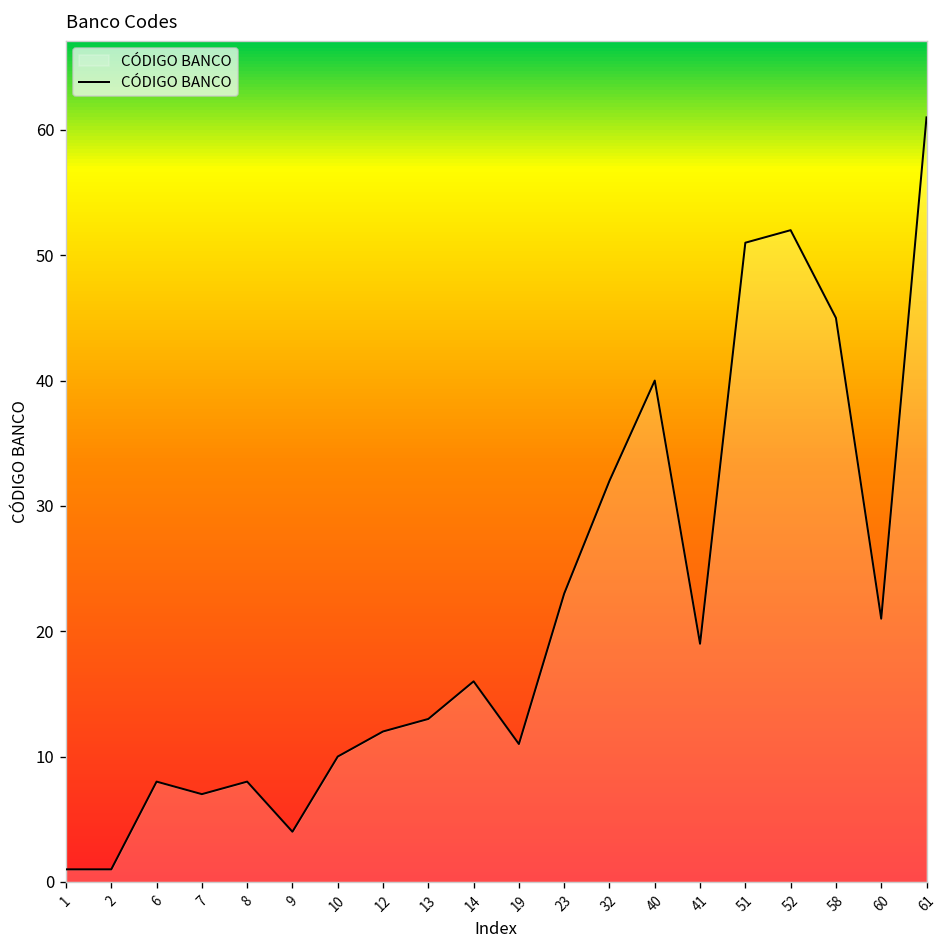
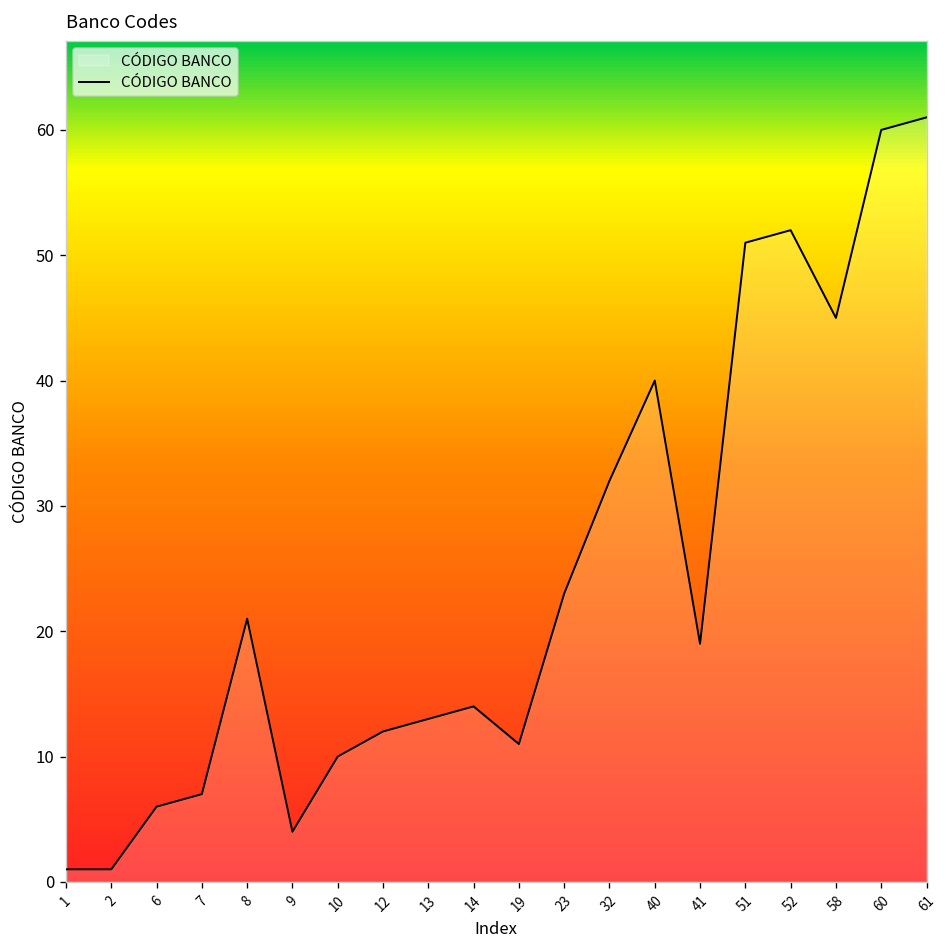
6: 8 -> 6
8: 8 -> 21
14: 16 -> 14
60: 21 -> 60
